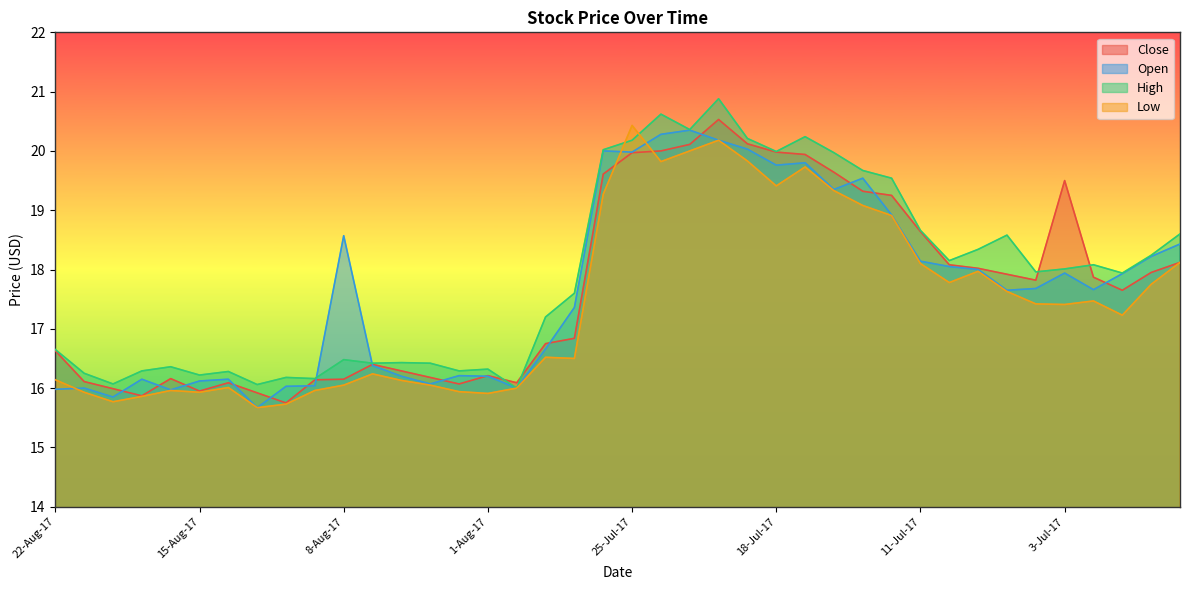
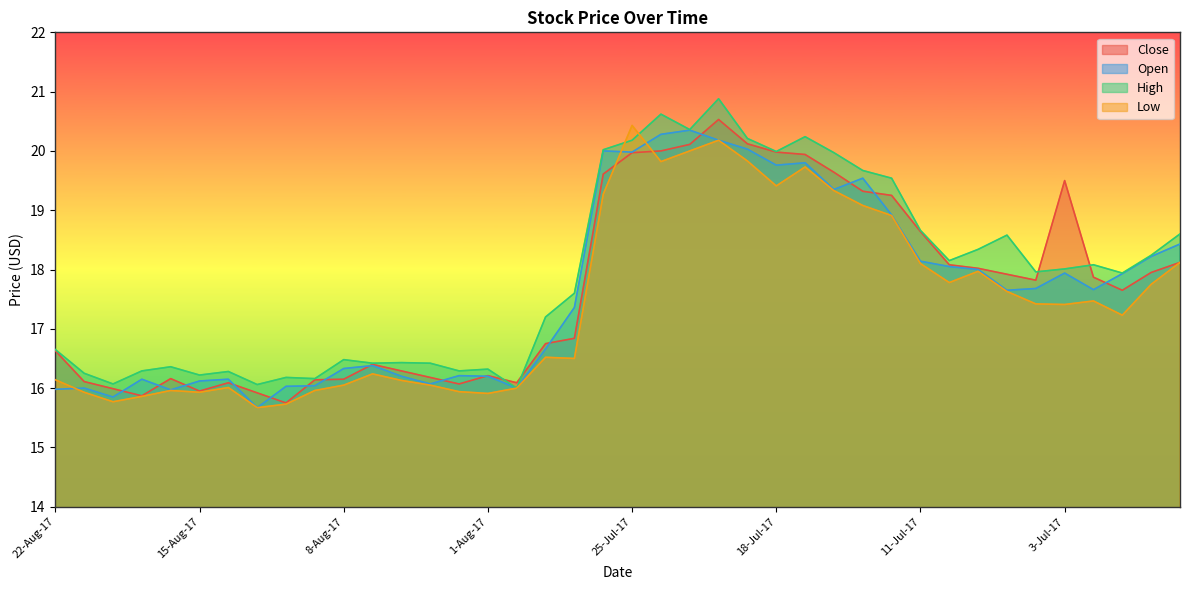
Open, 8-Aug-17: 18.6 -> 16.3
